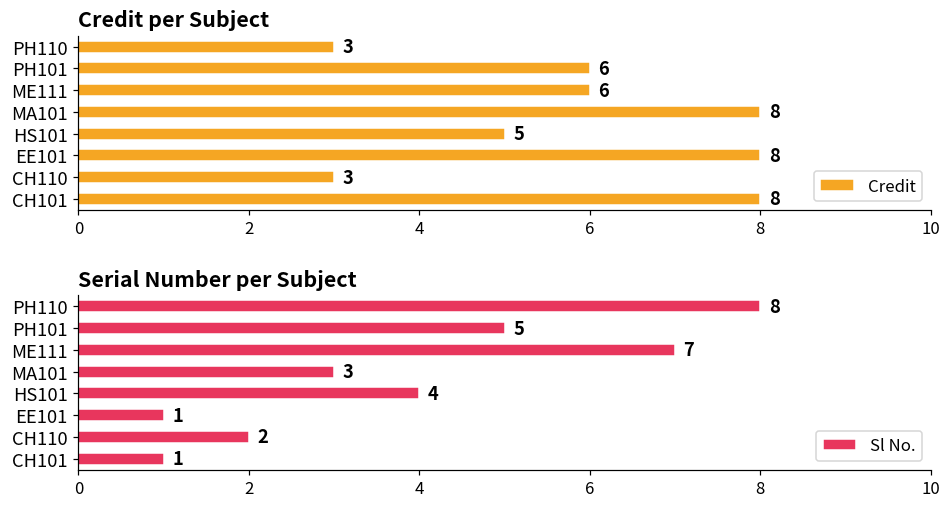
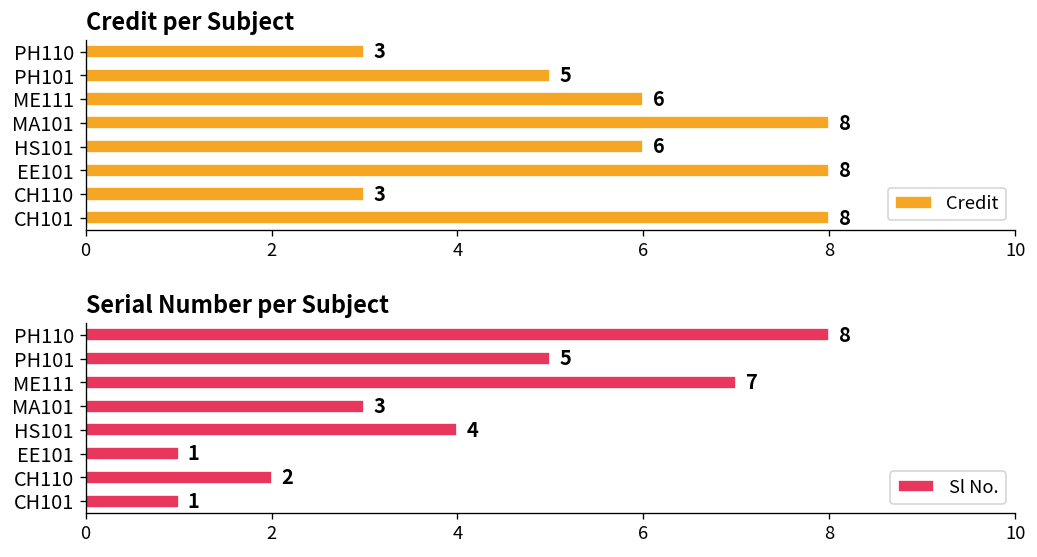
Credit per Subject, PH101: 6 -> 5
Credit per Subject, HS101: 5 -> 6
